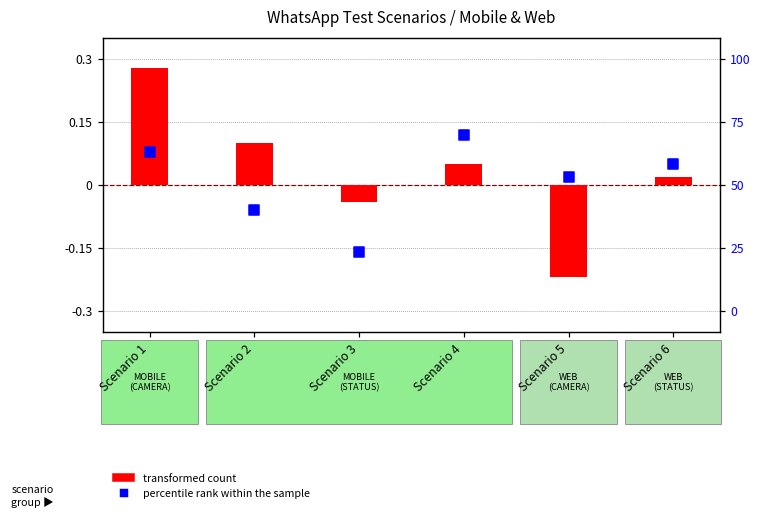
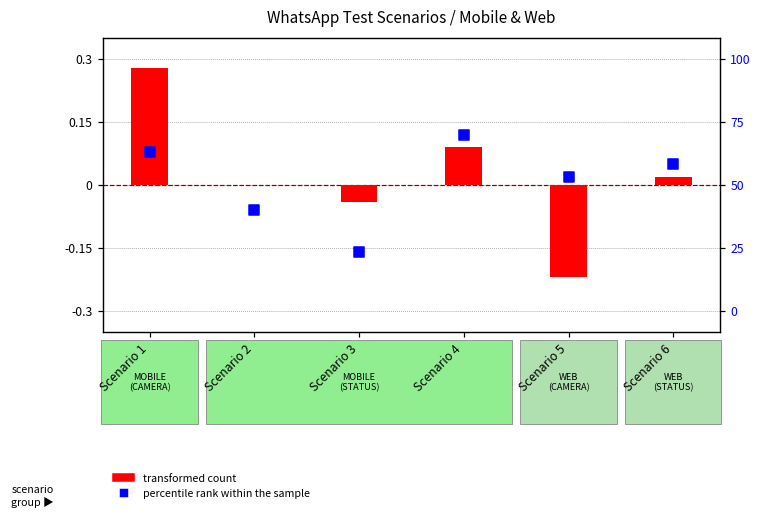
transformed count, Scenario 2: 0.1 -> 0.0
transformed count, Scenario 4: 0.05 -> 0.09
